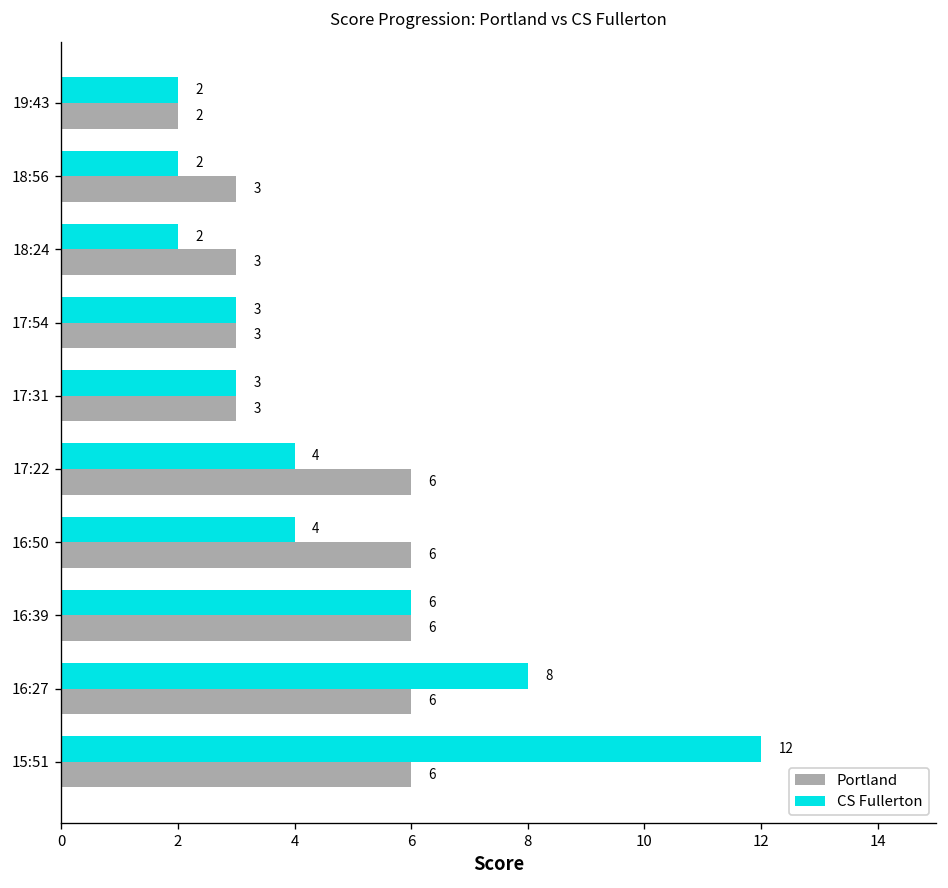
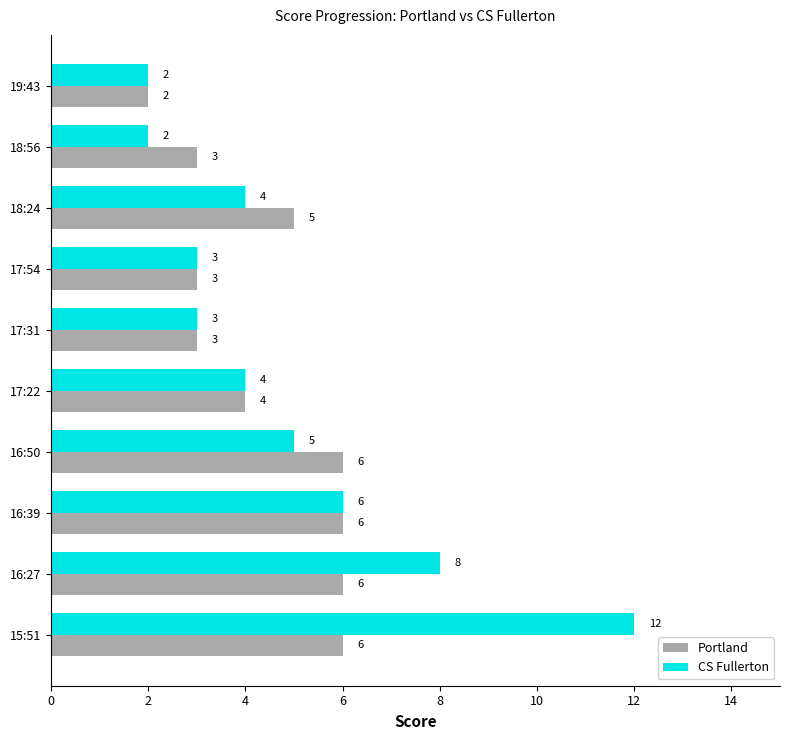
CS Fullerton, 18:24: 2 -> 4
Portland, 18:24: 3 -> 5
Portland, 17:22: 6 -> 4
CS Fullerton, 16:50: 4 -> 5
